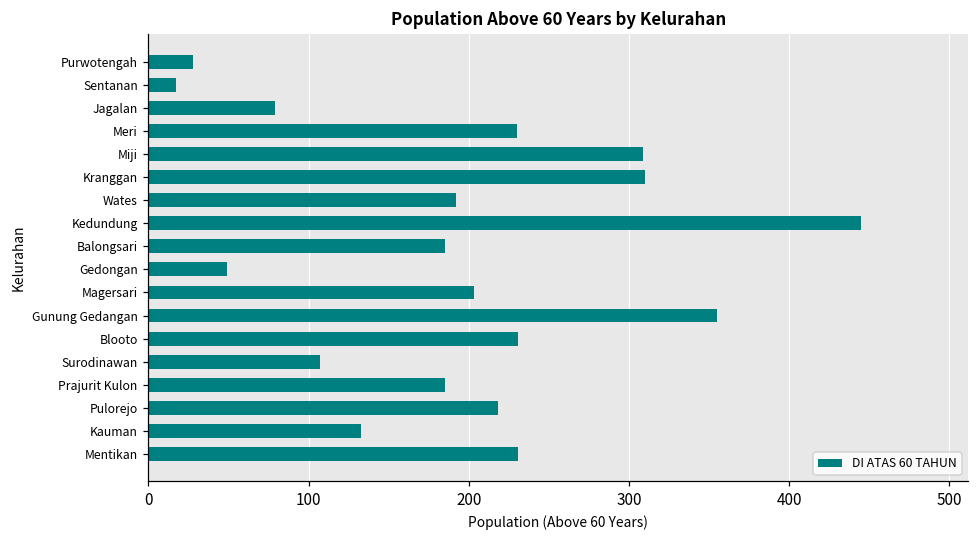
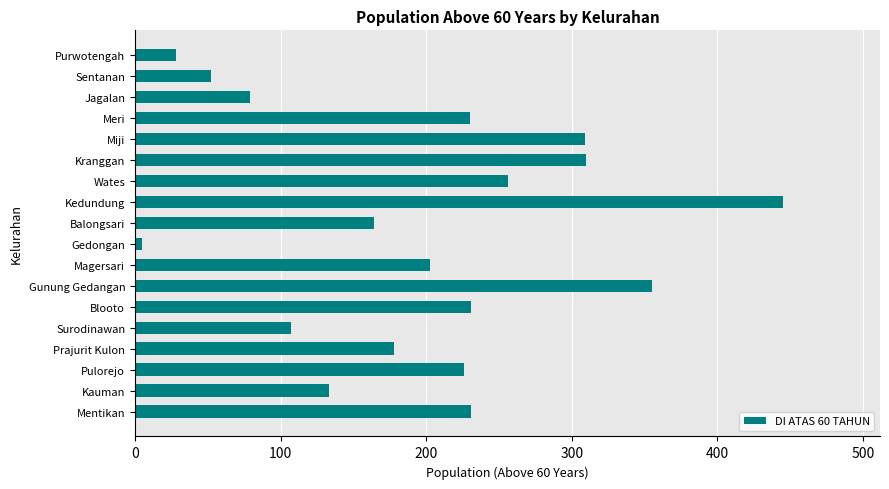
Sentanan: 17 -> 52
Wates: 192 -> 256
Balongsari: 185 -> 164
Gedongan: 49 -> 5
Prajurit Kulon: 185 -> 178
Pulorejo: 218 -> 226
